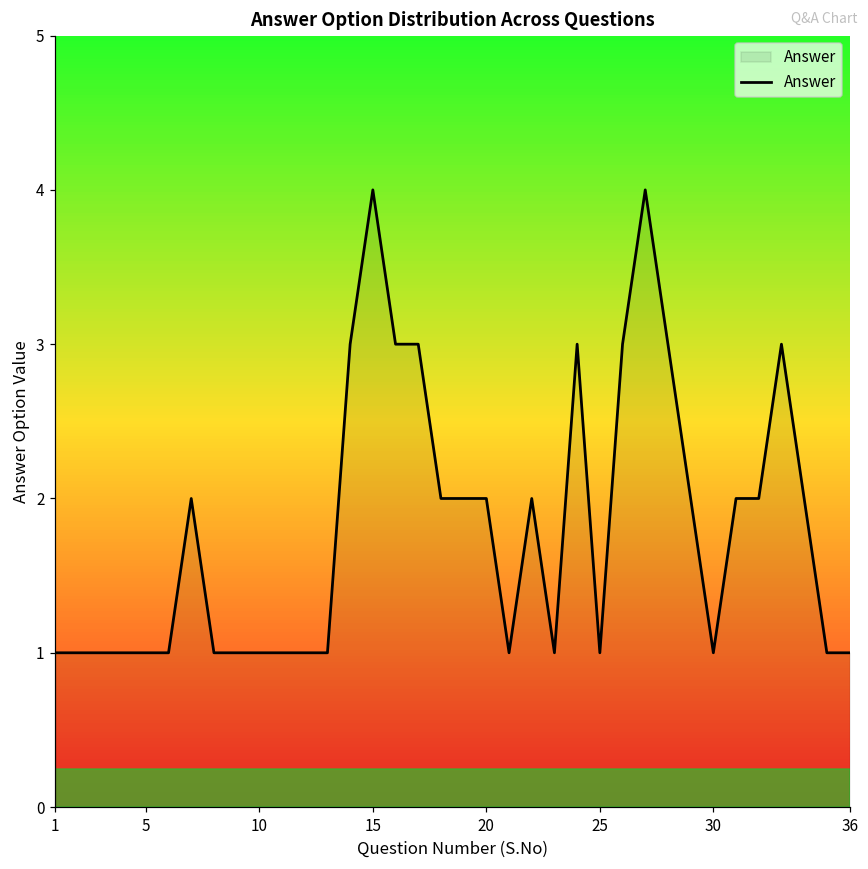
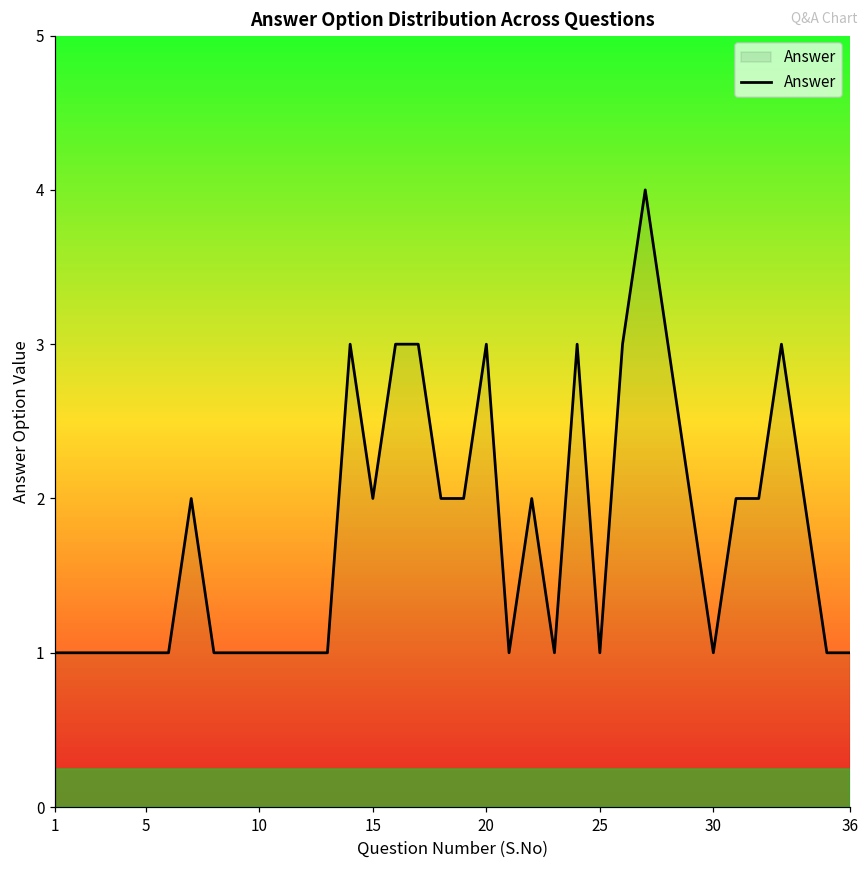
15: 4 -> 2
20: 2 -> 3
